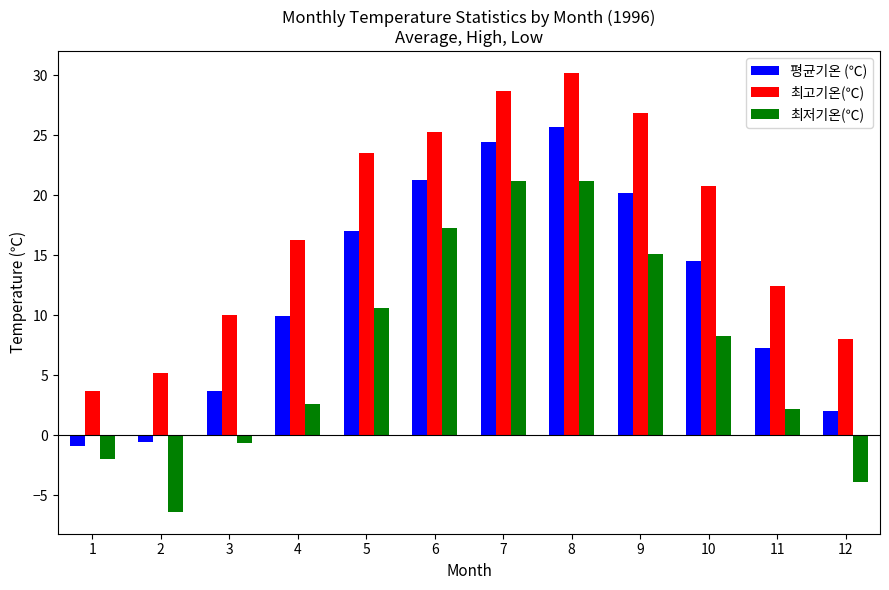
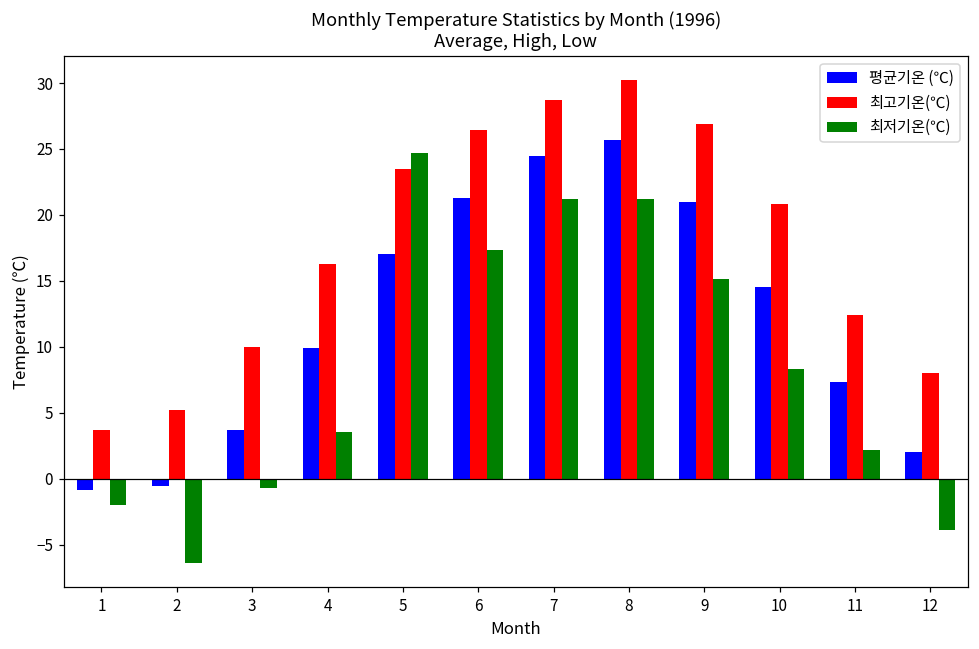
최저기온(℃), 4: 2.6 -> 3.5
최저기온(℃), 5: 10.6 -> 24.7
최고기온(℃), 6: 25.3 -> 26.4
평균기온 (℃), 9: 20.2 -> 21.0
